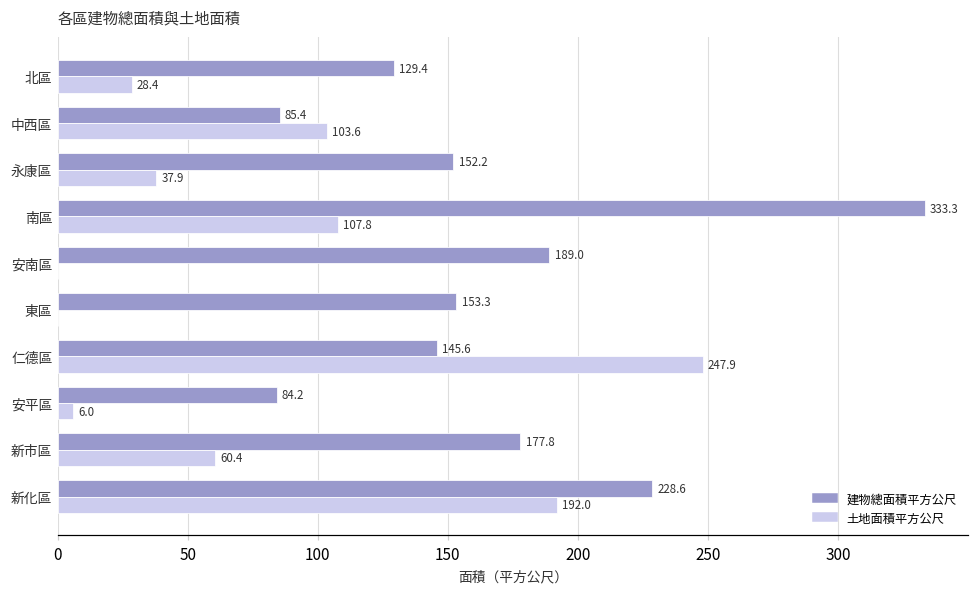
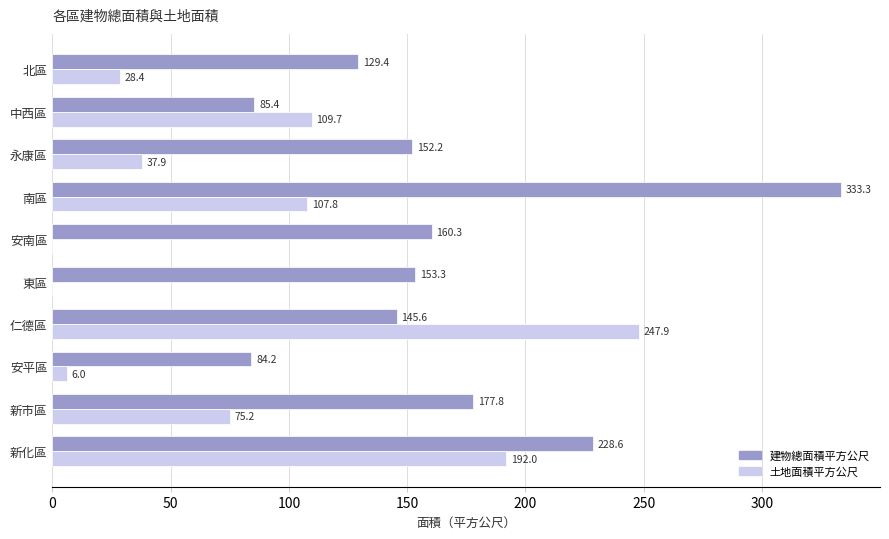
土地面積平方公尺, 中西區: 103.6 -> 109.7
建物總面積平方公尺, 安南區: 189.0 -> 160.3
土地面積平方公尺, 新市區: 60.4 -> 75.2
